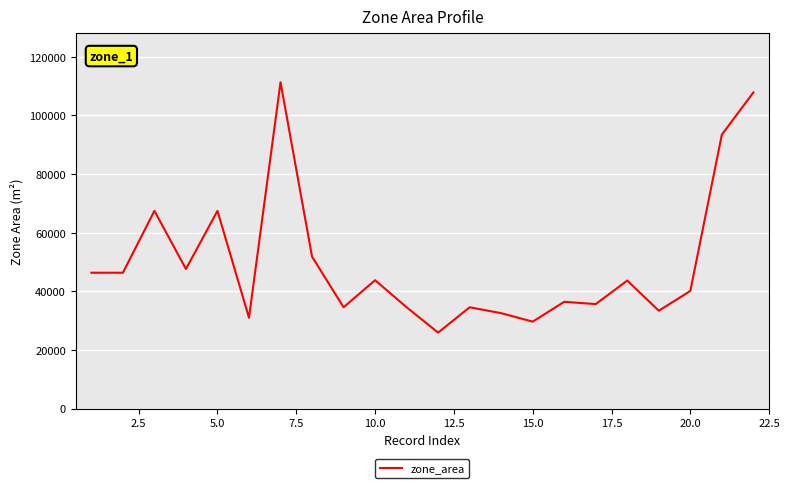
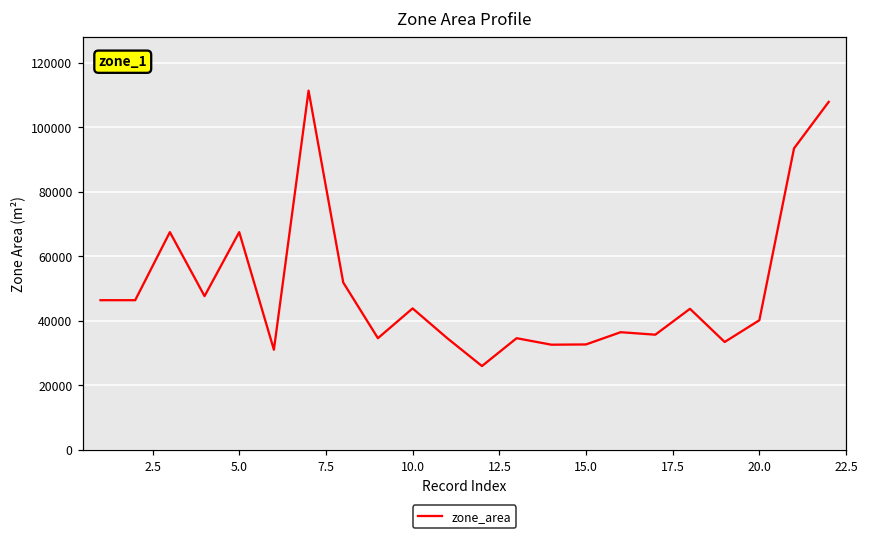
15.0: 30000 -> 33000
